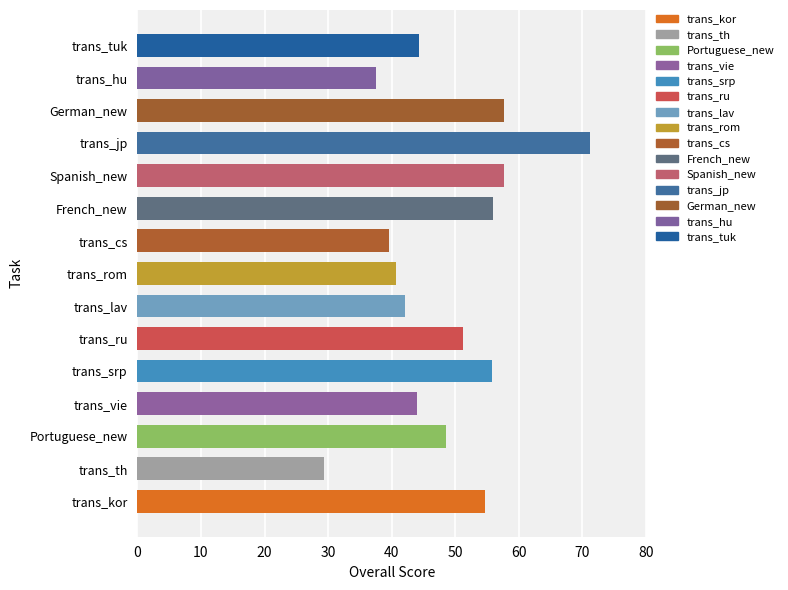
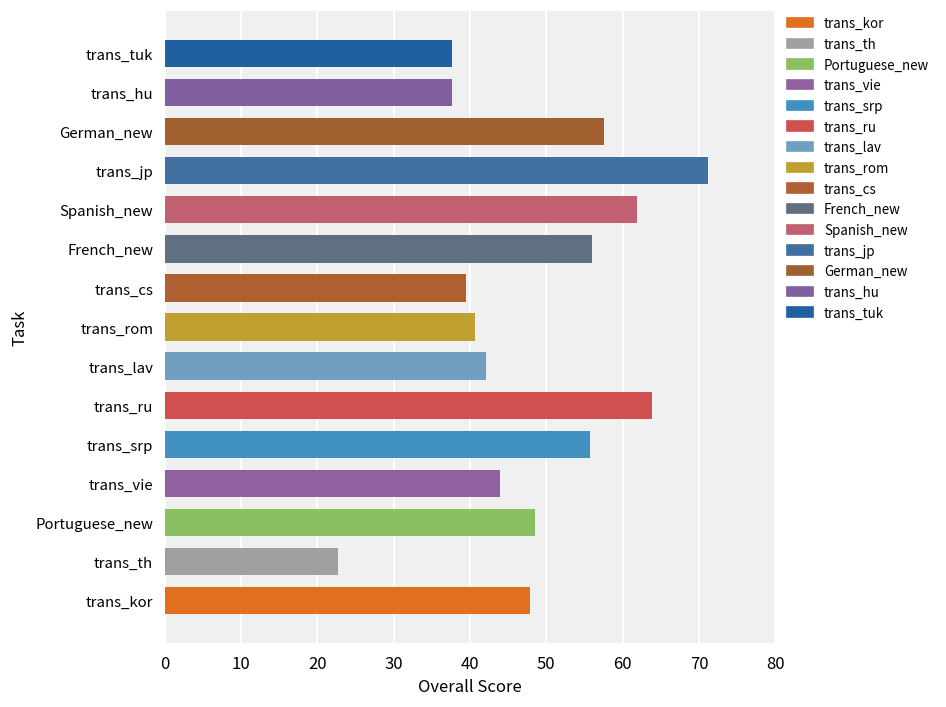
trans_tuk: 44 -> 38
Spanish_new: 58 -> 62
trans_ru: 51 -> 64
trans_th: 29 -> 23
trans_kor: 55 -> 48
